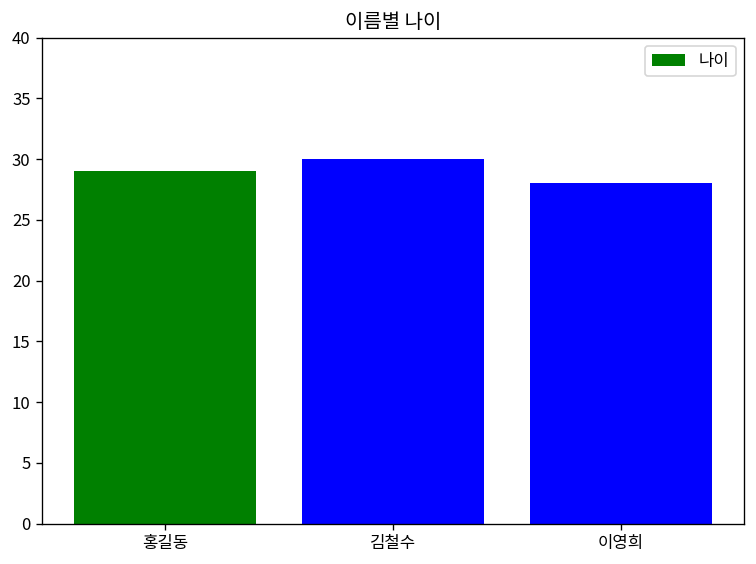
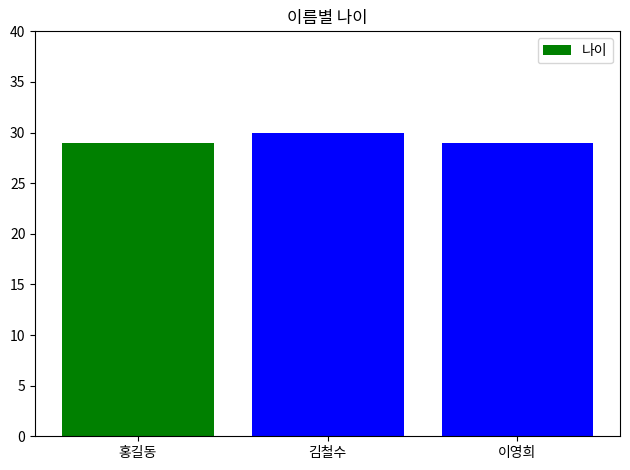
이영희: 28 -> 29
